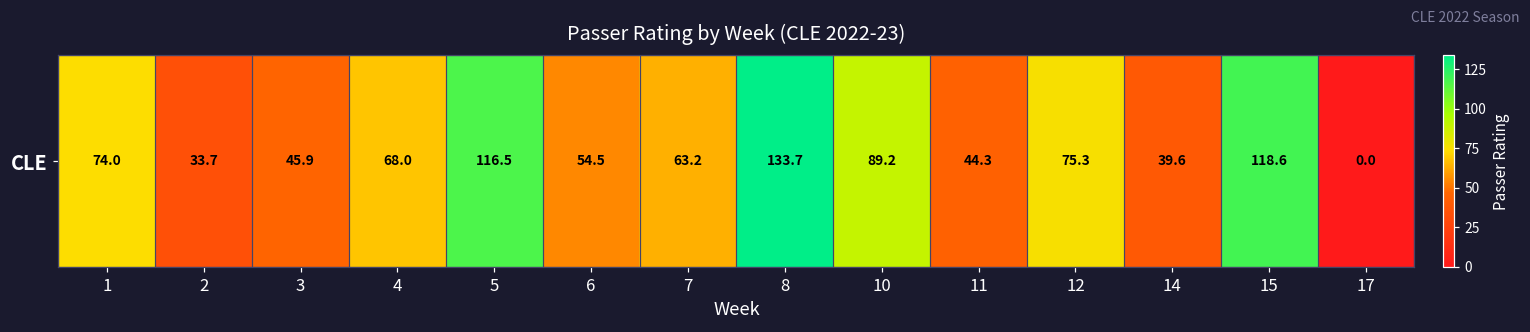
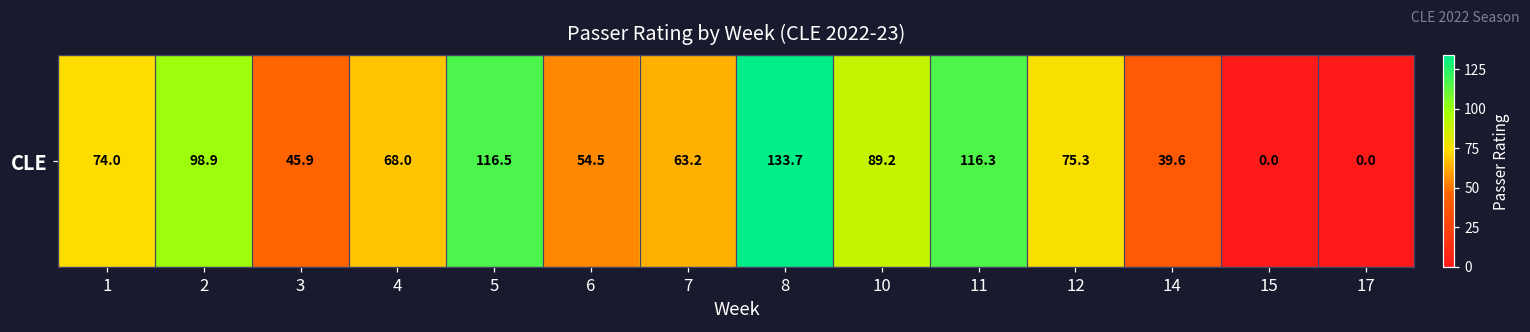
CLE, 2: 33.7 -> 98.9
CLE, 11: 44.3 -> 116.3
CLE, 15: 118.6 -> 0.0
